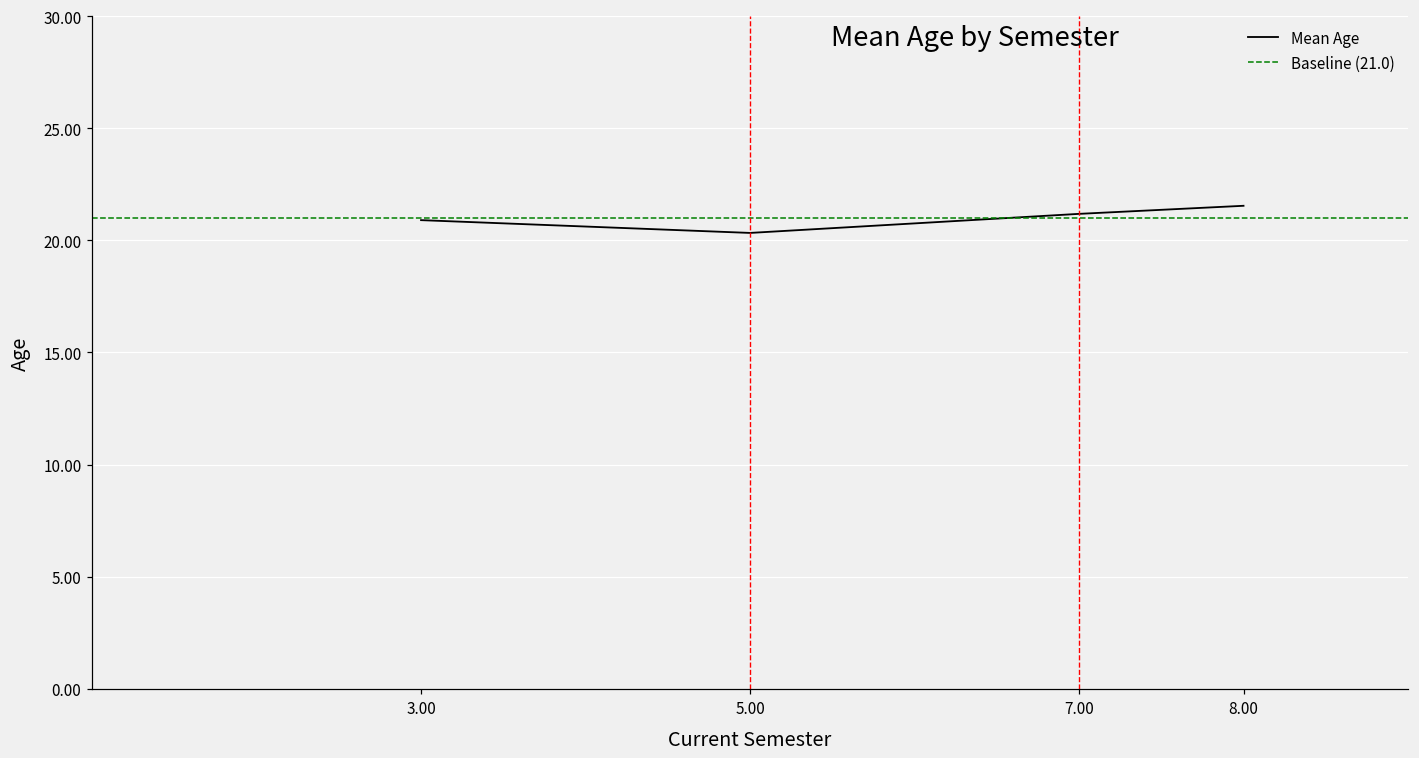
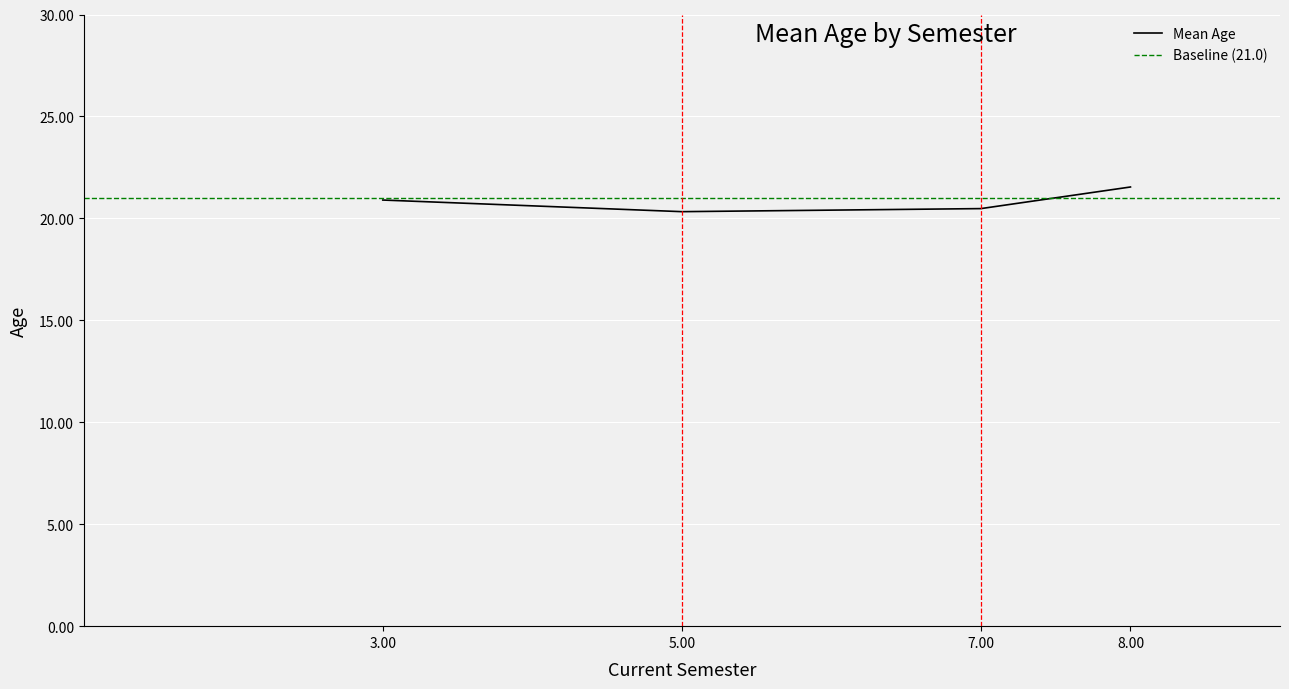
7.00: 21.2 -> 20.5
